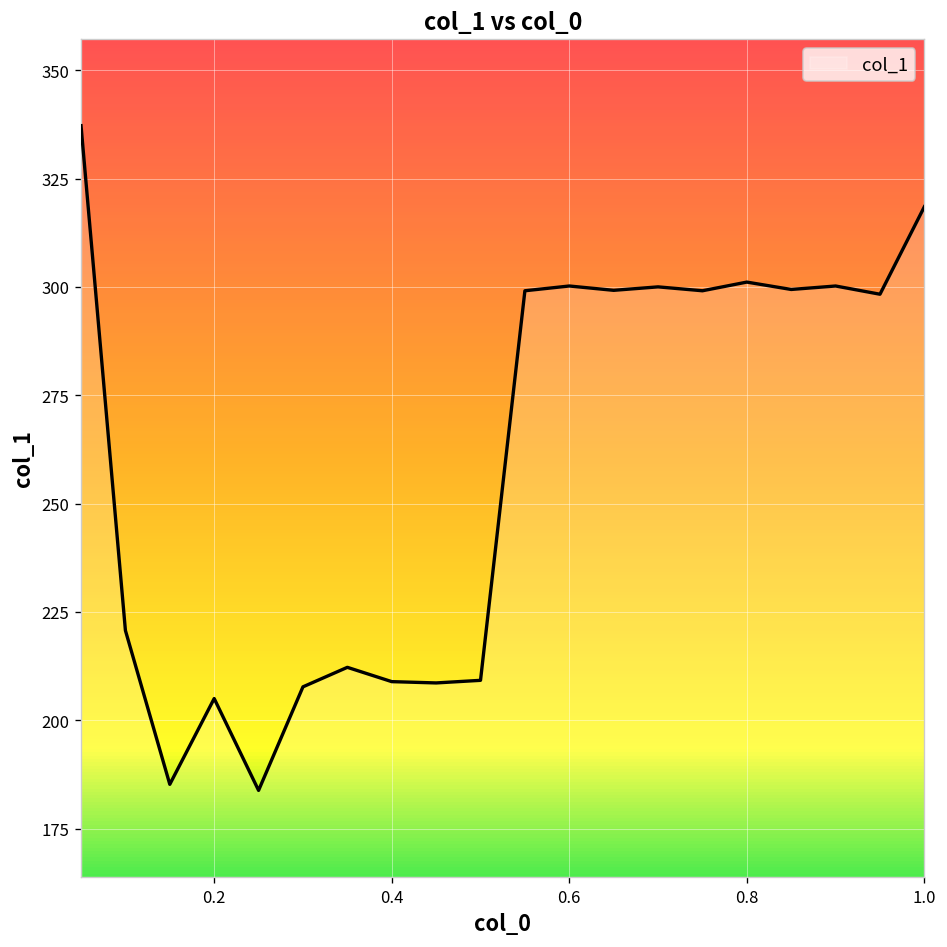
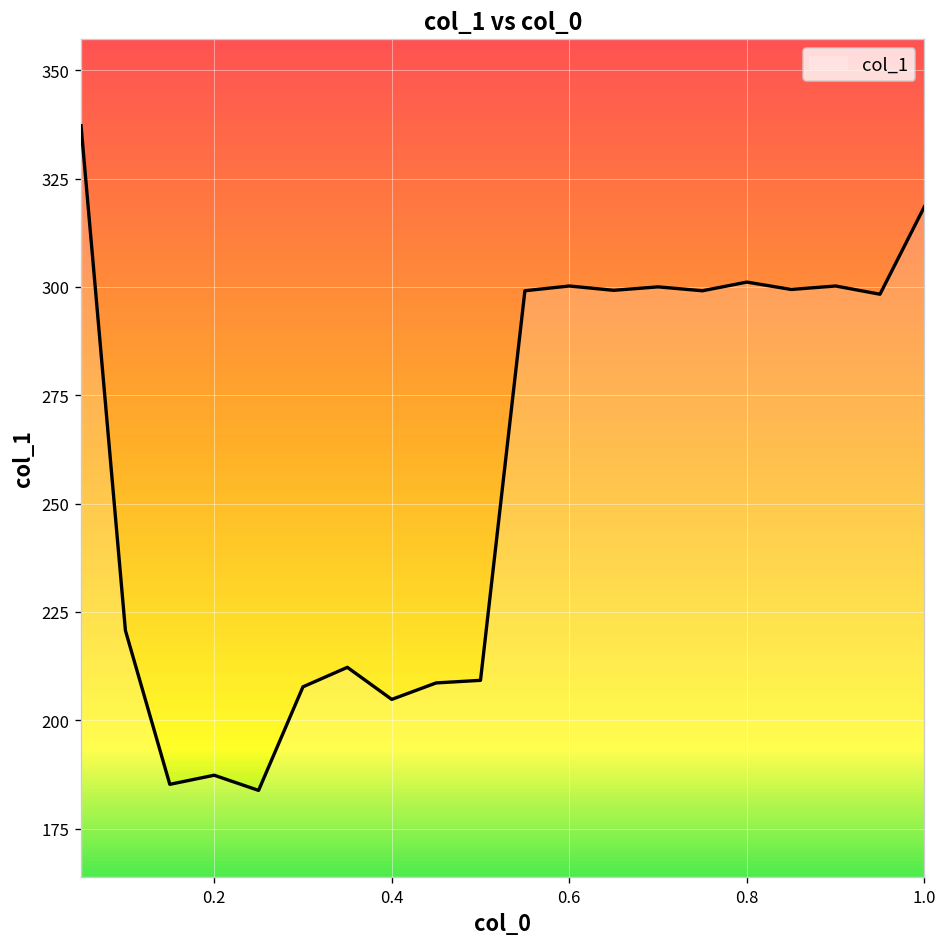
0.2: 205 -> 187
0.4: 209 -> 205
